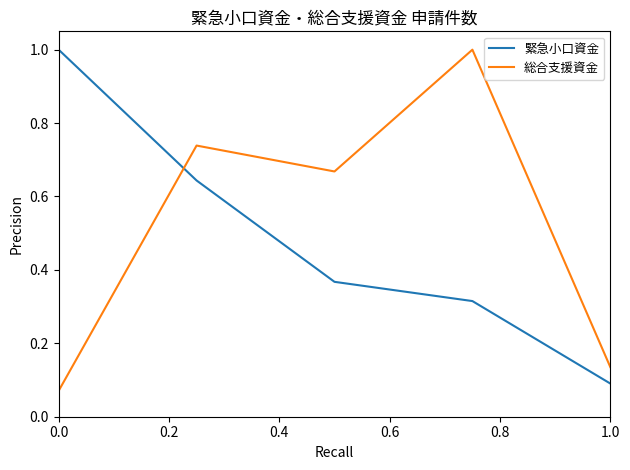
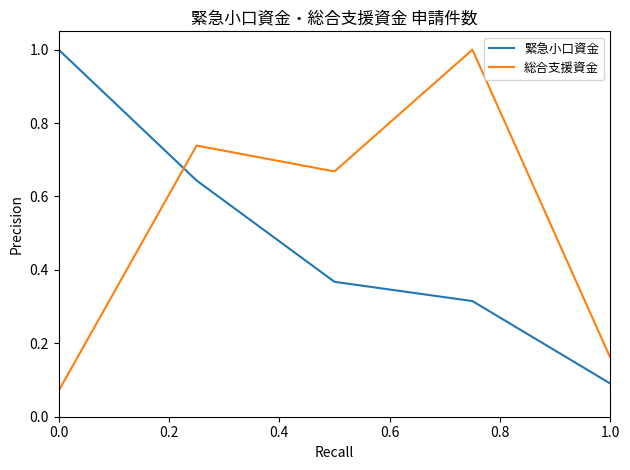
総合支援資金, 1.0: 0.14 -> 0.16
